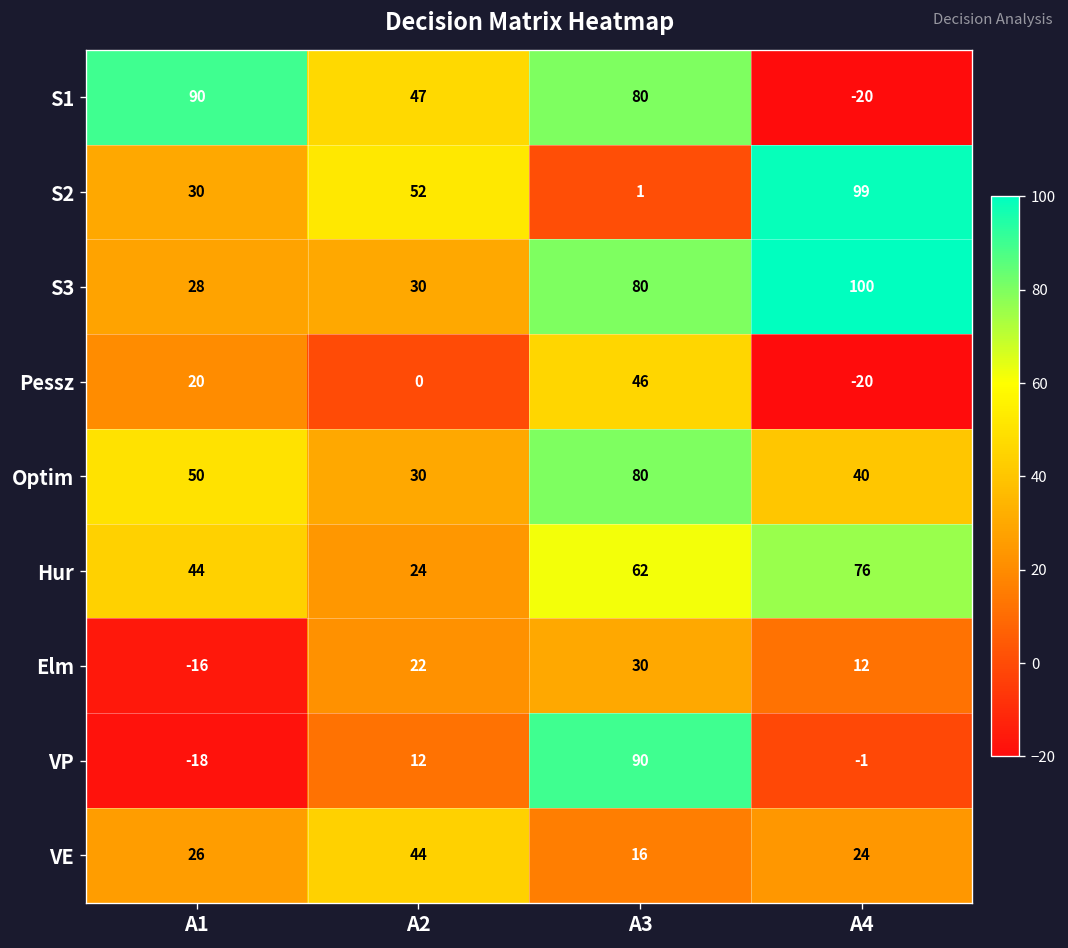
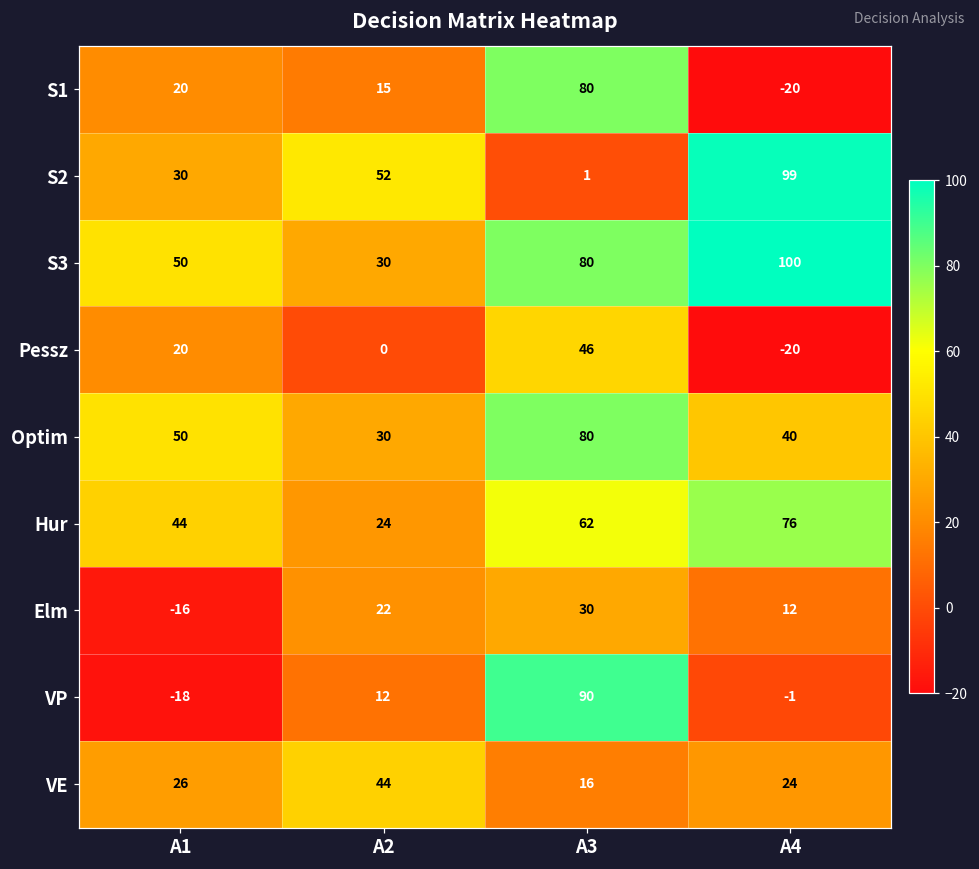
S1, A1: 90 -> 20
S1, A2: 47 -> 15
S3, A1: 28 -> 50
